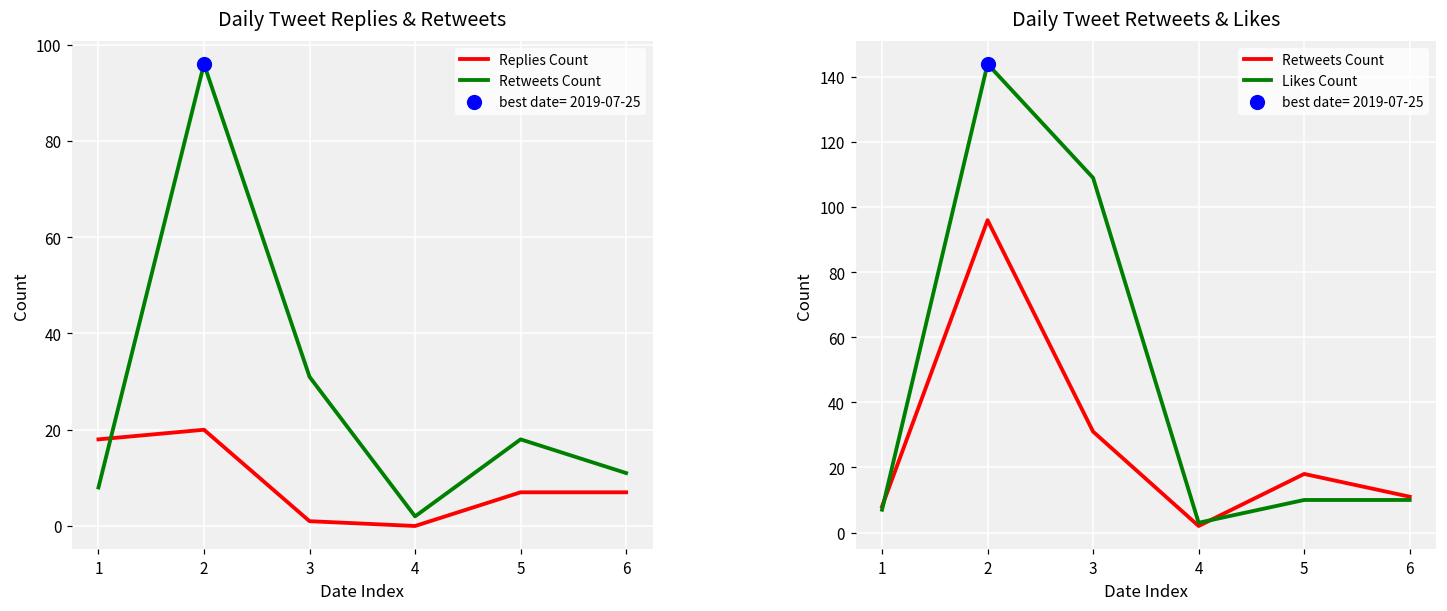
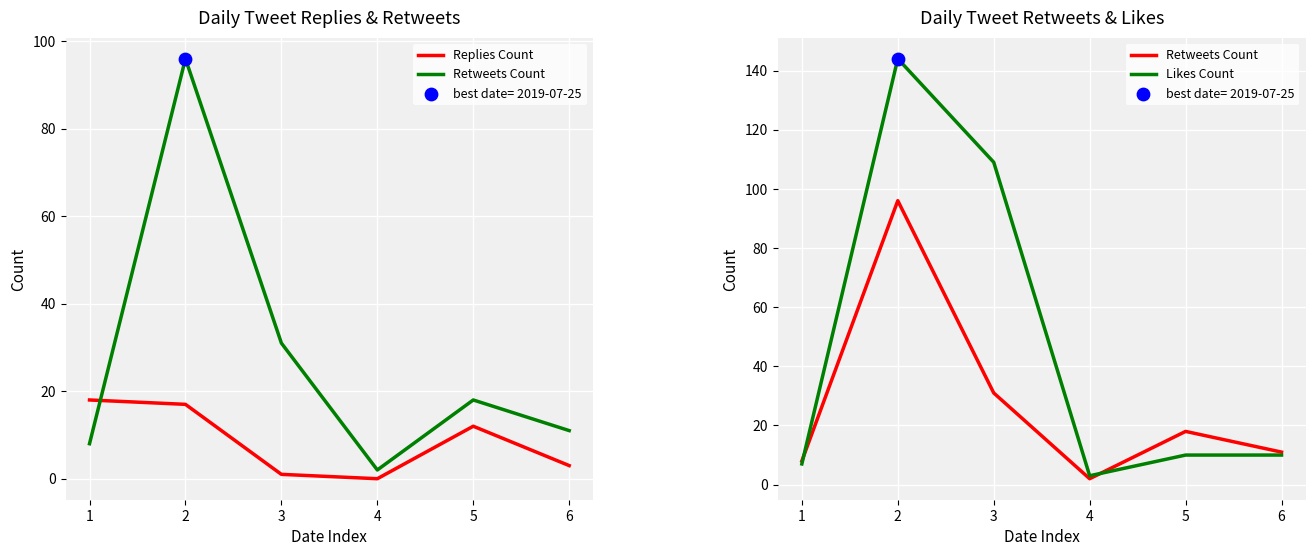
Daily Tweet Replies & Retweets, Replies Count, 2: 20 -> 17
Daily Tweet Replies & Retweets, Replies Count, 5: 7 -> 12
Daily Tweet Replies & Retweets, Replies Count, 6: 7 -> 3
